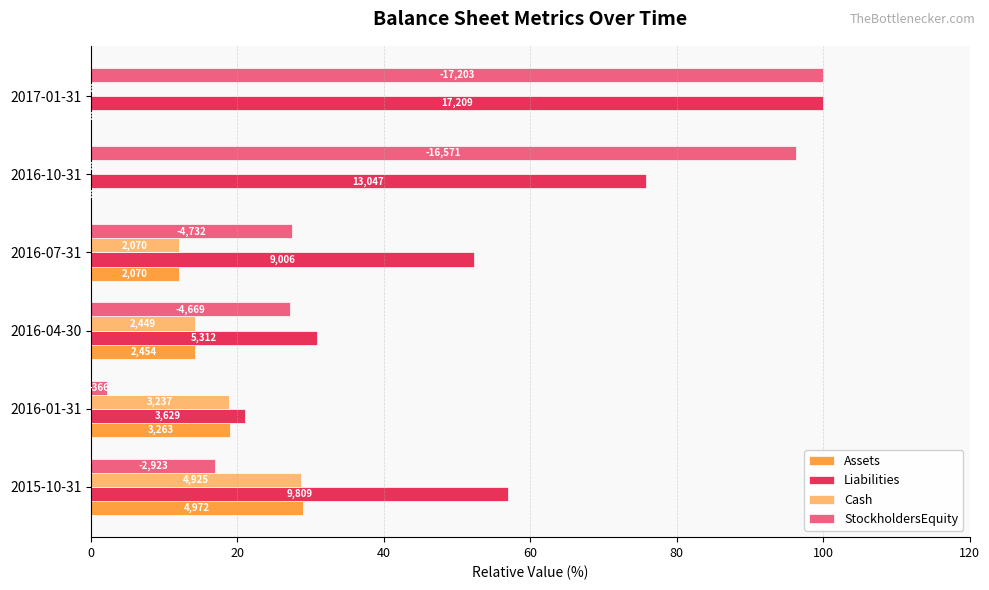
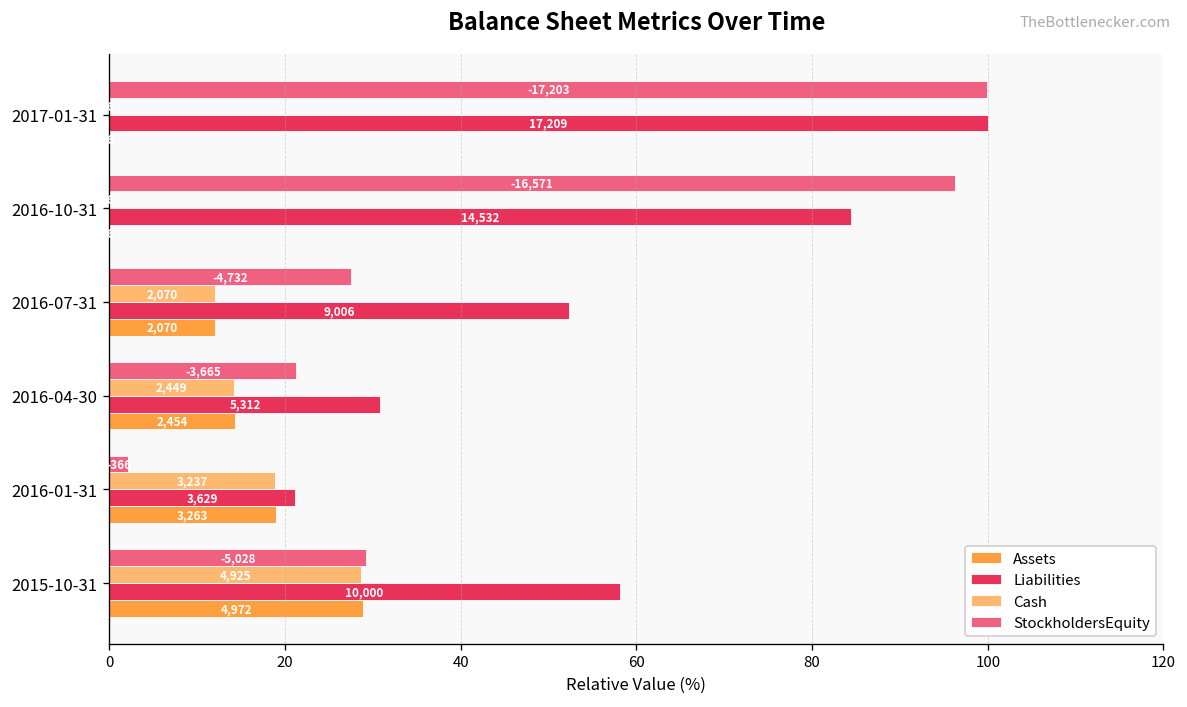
Liabilities, 2016-10-31: 13,047 -> 14,532
StockholdersEquity, 2016-04-30: -4,669 -> -3,665
StockholdersEquity, 2015-10-31: -2,923 -> -5,028
Liabilities, 2015-10-31: 9,809 -> 10,000
